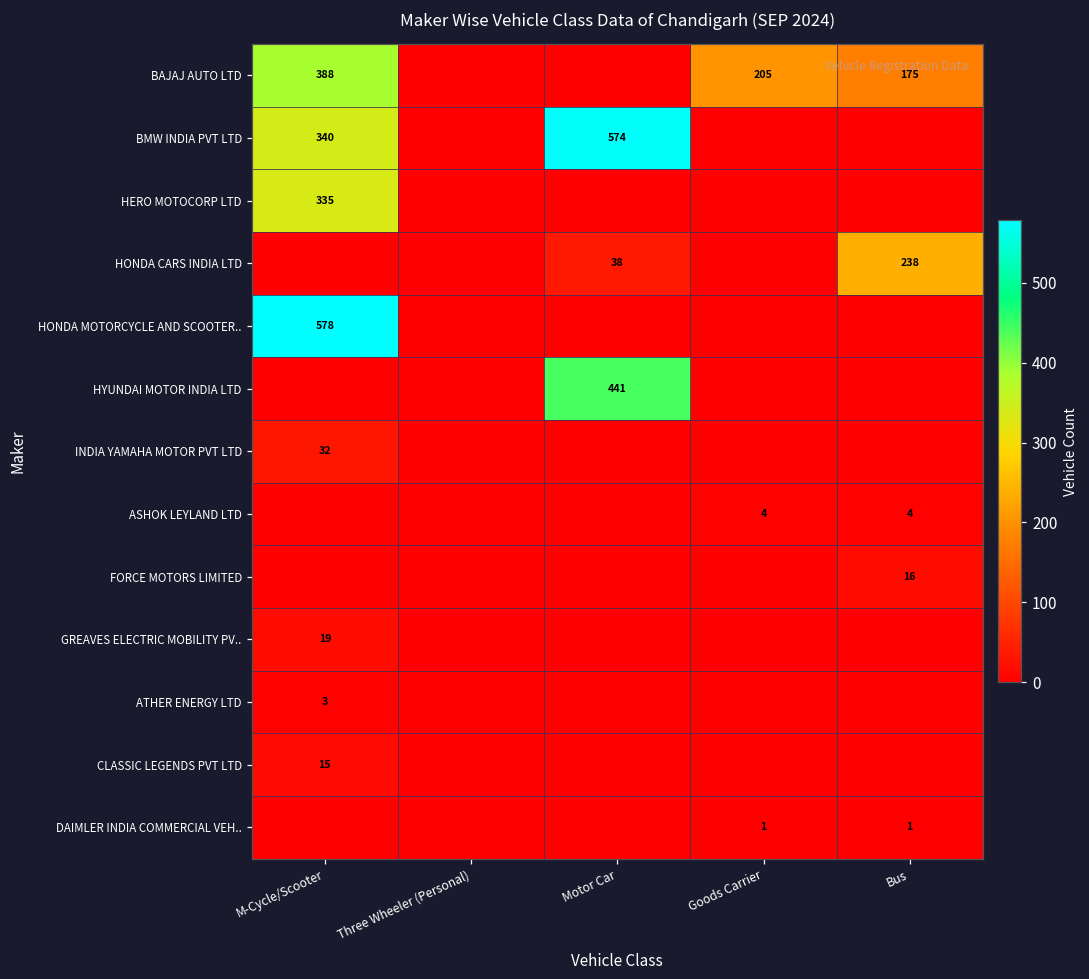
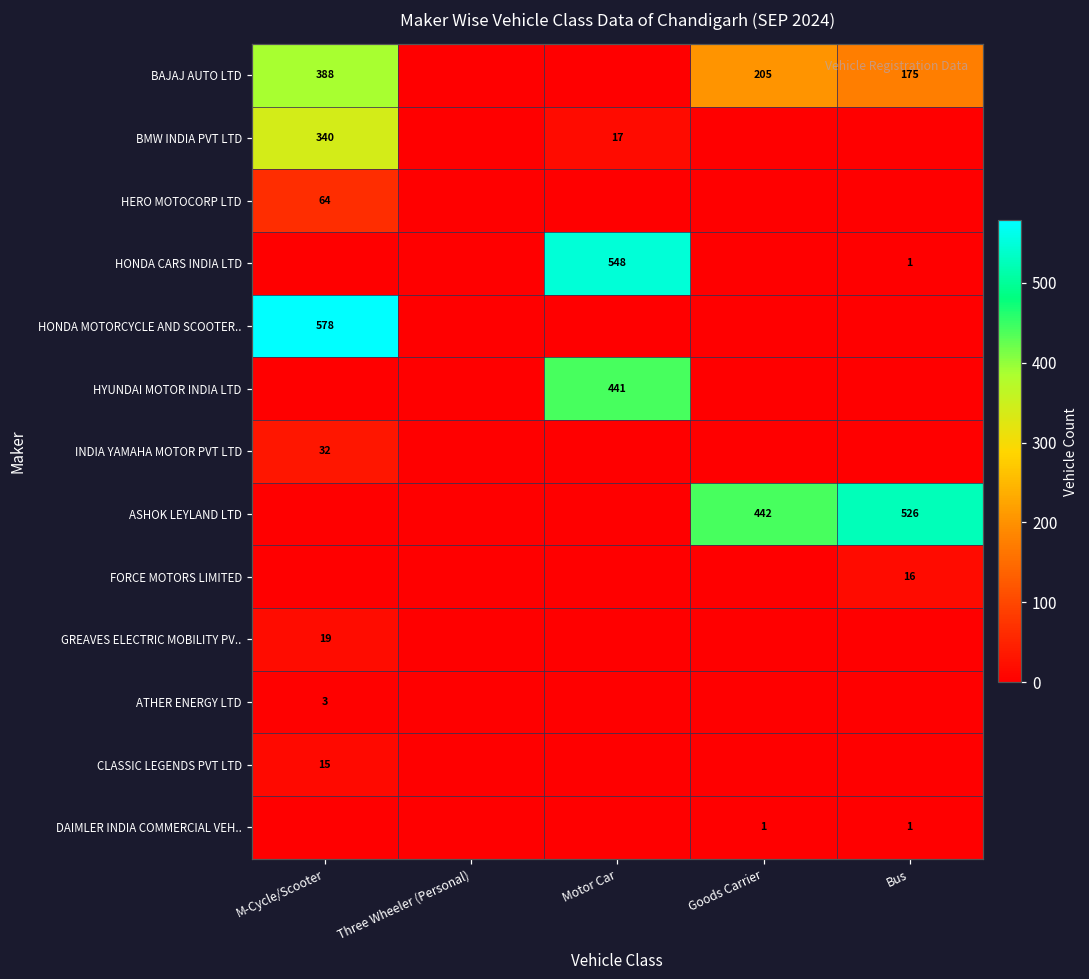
BMW INDIA PVT LTD, Motor Car: 574 -> 17
HERO MOTOCORP LTD, M-Cycle/Scooter: 335 -> 64
HONDA CARS INDIA LTD, Motor Car: 38 -> 548
HONDA CARS INDIA LTD, Bus: 238 -> 1
ASHOK LEYLAND LTD, Goods Carrier: 4 -> 442
ASHOK LEYLAND LTD, Bus: 4 -> 526
